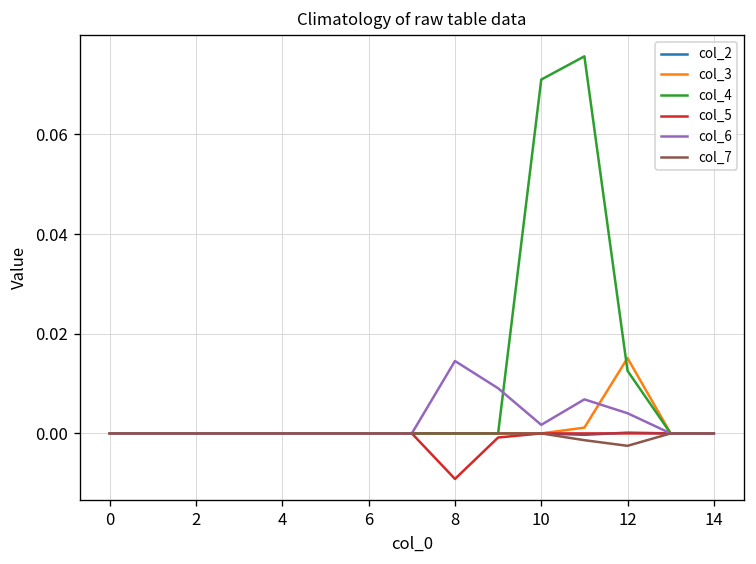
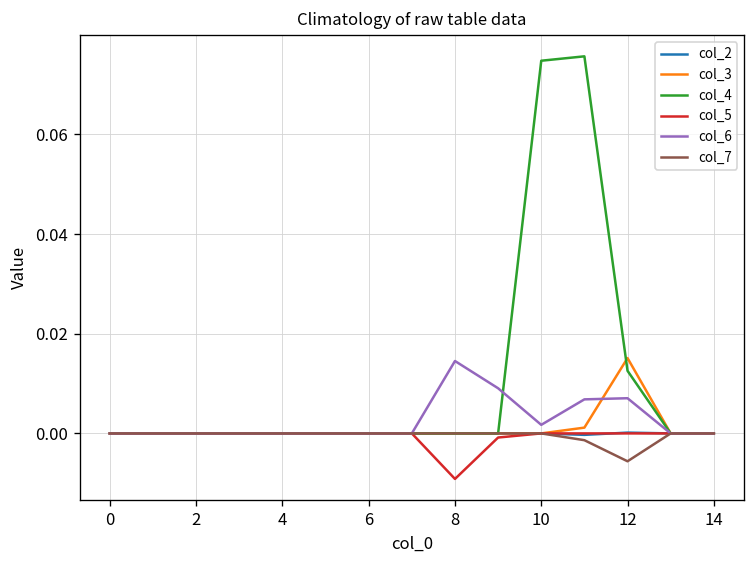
col_4, 10: 0.071 -> 0.075
col_6, 12: 0.004 -> 0.007
col_7, 12: -0.002 -> -0.006
